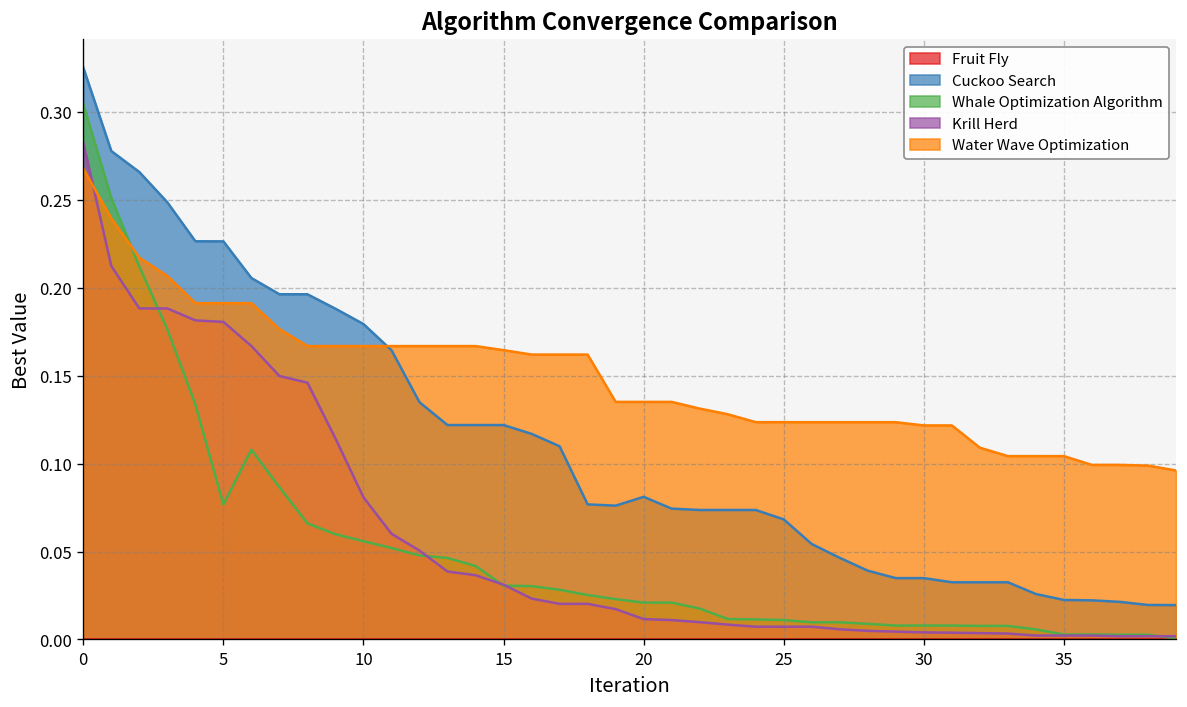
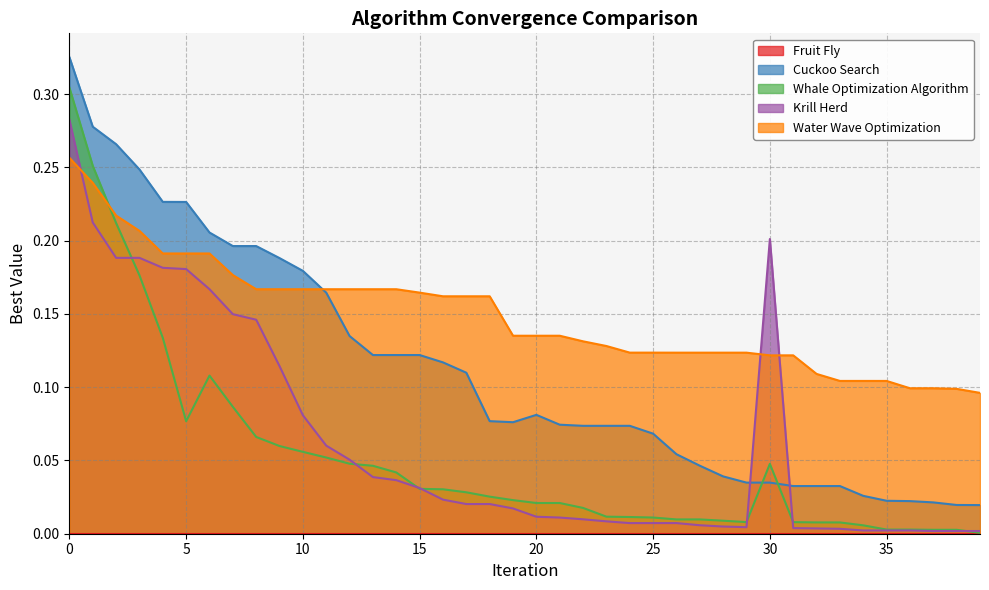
Water Wave Optimization, 0: 0.268 -> 0.257
Whale Optimization Algorithm, 30: 0.008 -> 0.048
Krill Herd, 30: 0.004 -> 0.201
